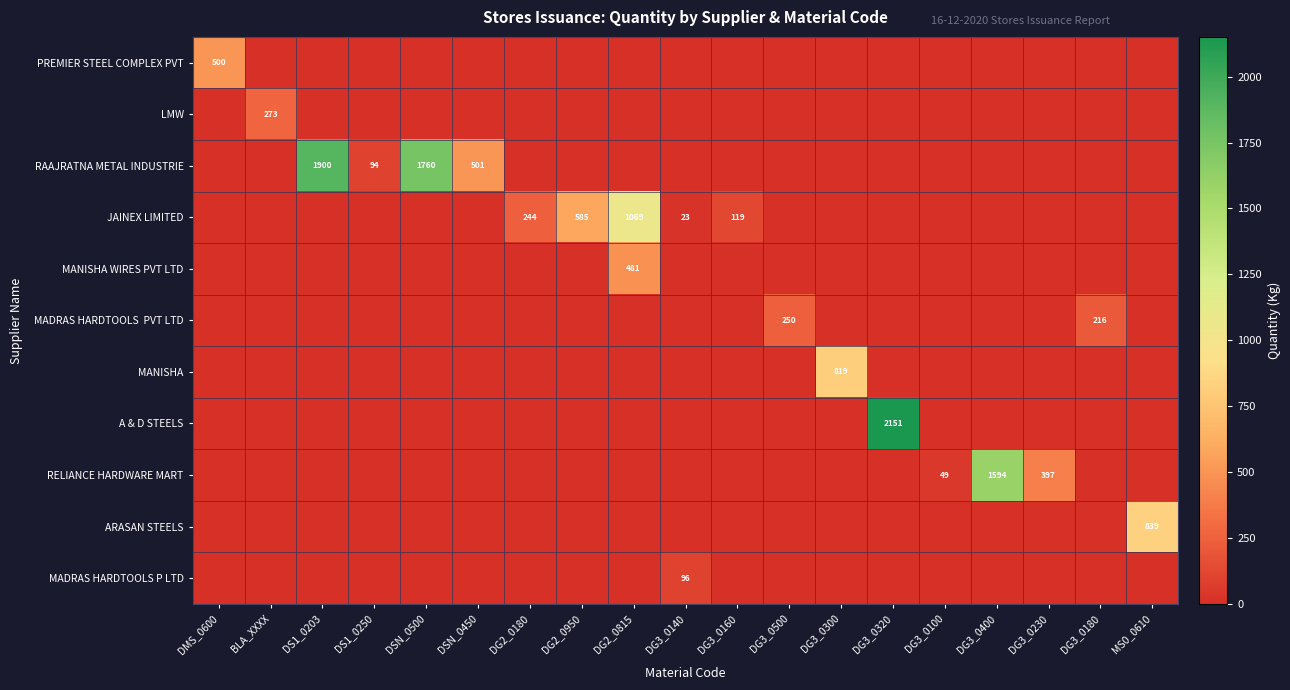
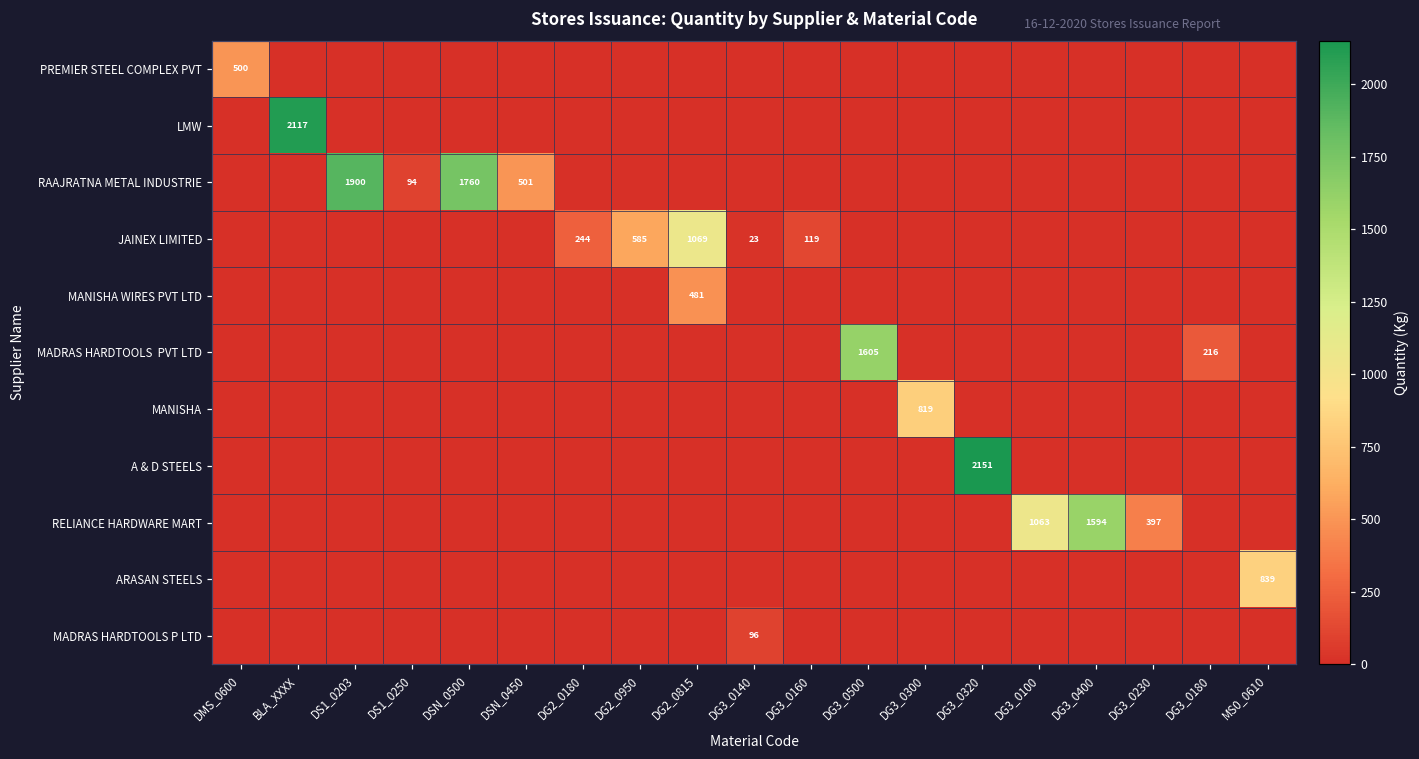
LMW, BLA_XXXX: 273 -> 2117
MADRAS HARDTOOLS PVT LTD, DG3_0500: 250 -> 1605
RELIANCE HARDWARE MART, DG3_0100: 49 -> 1063
